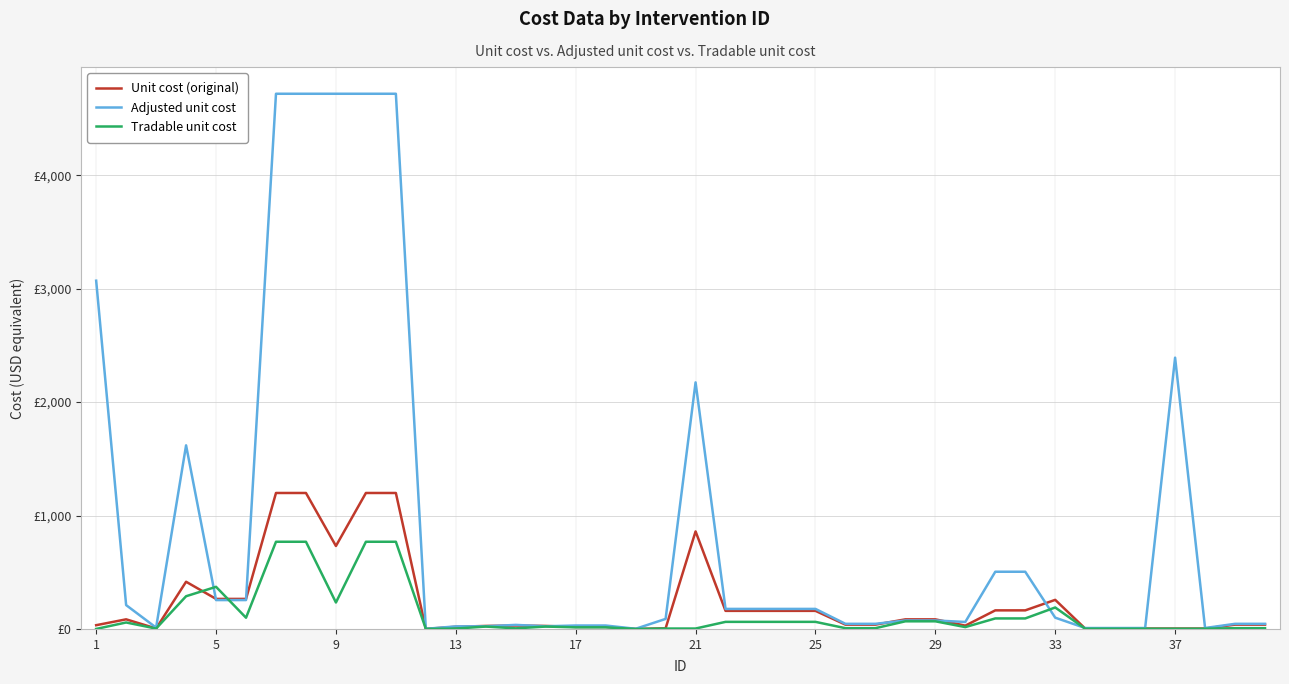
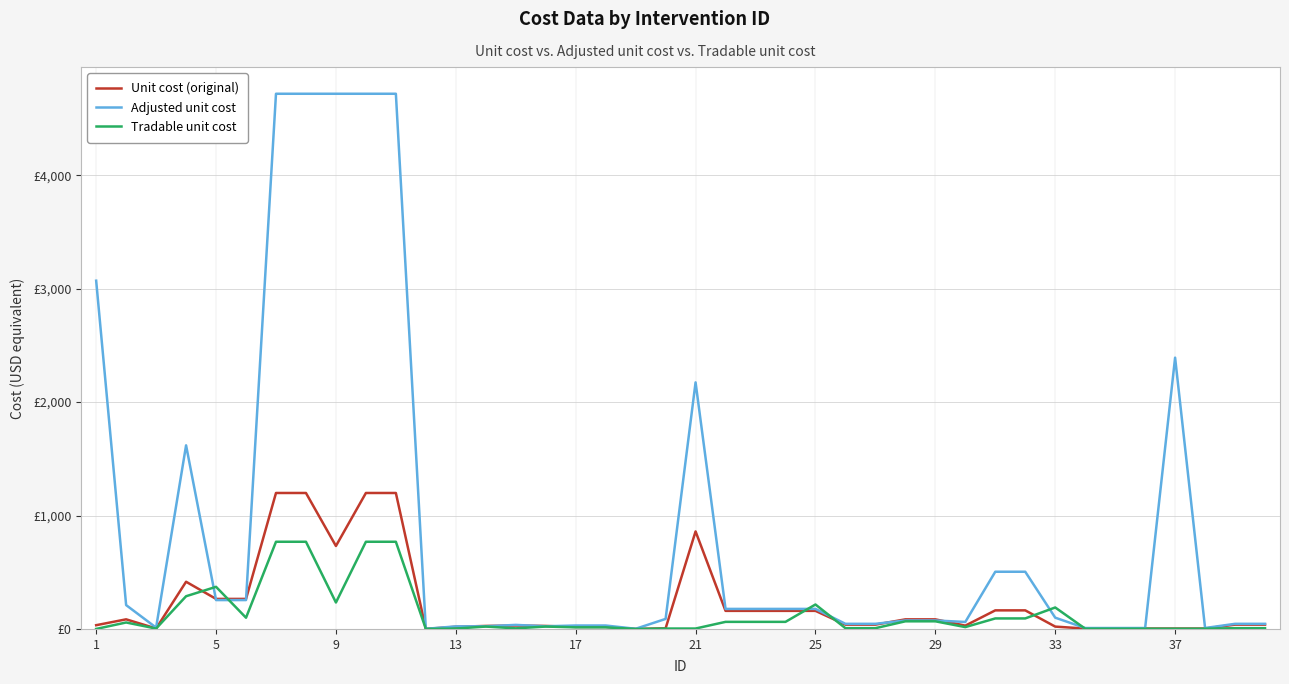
Tradable unit cost, 25: £60 -> £220
Unit cost (original), 33: £260 -> £20
